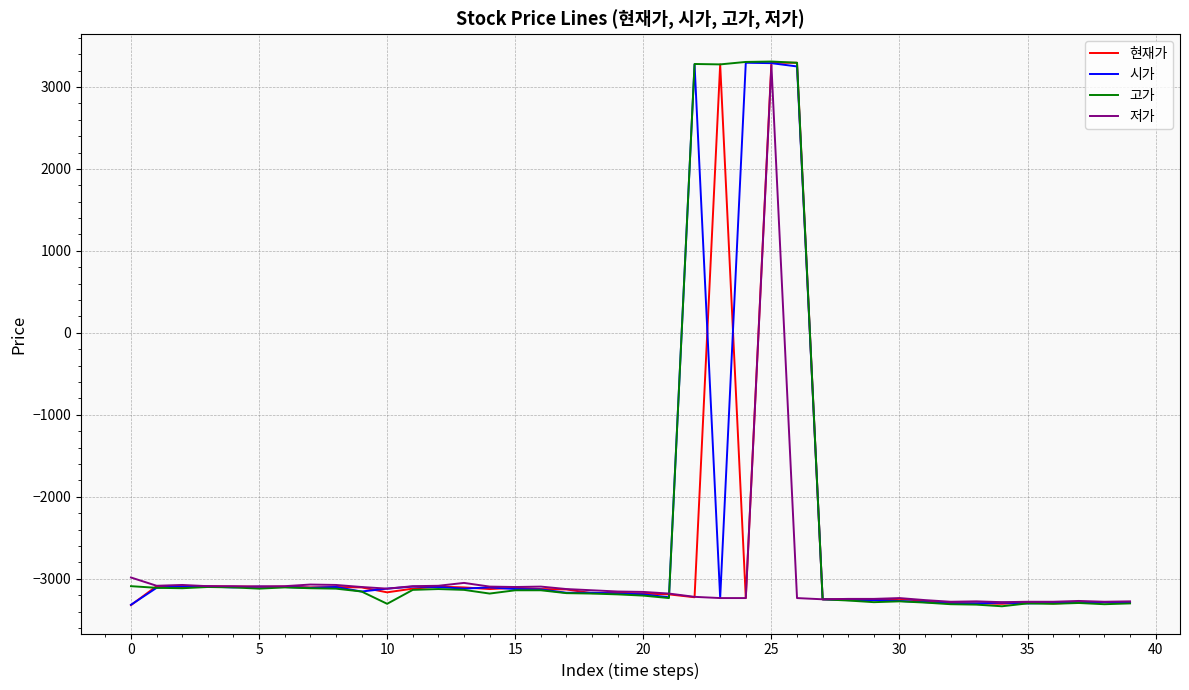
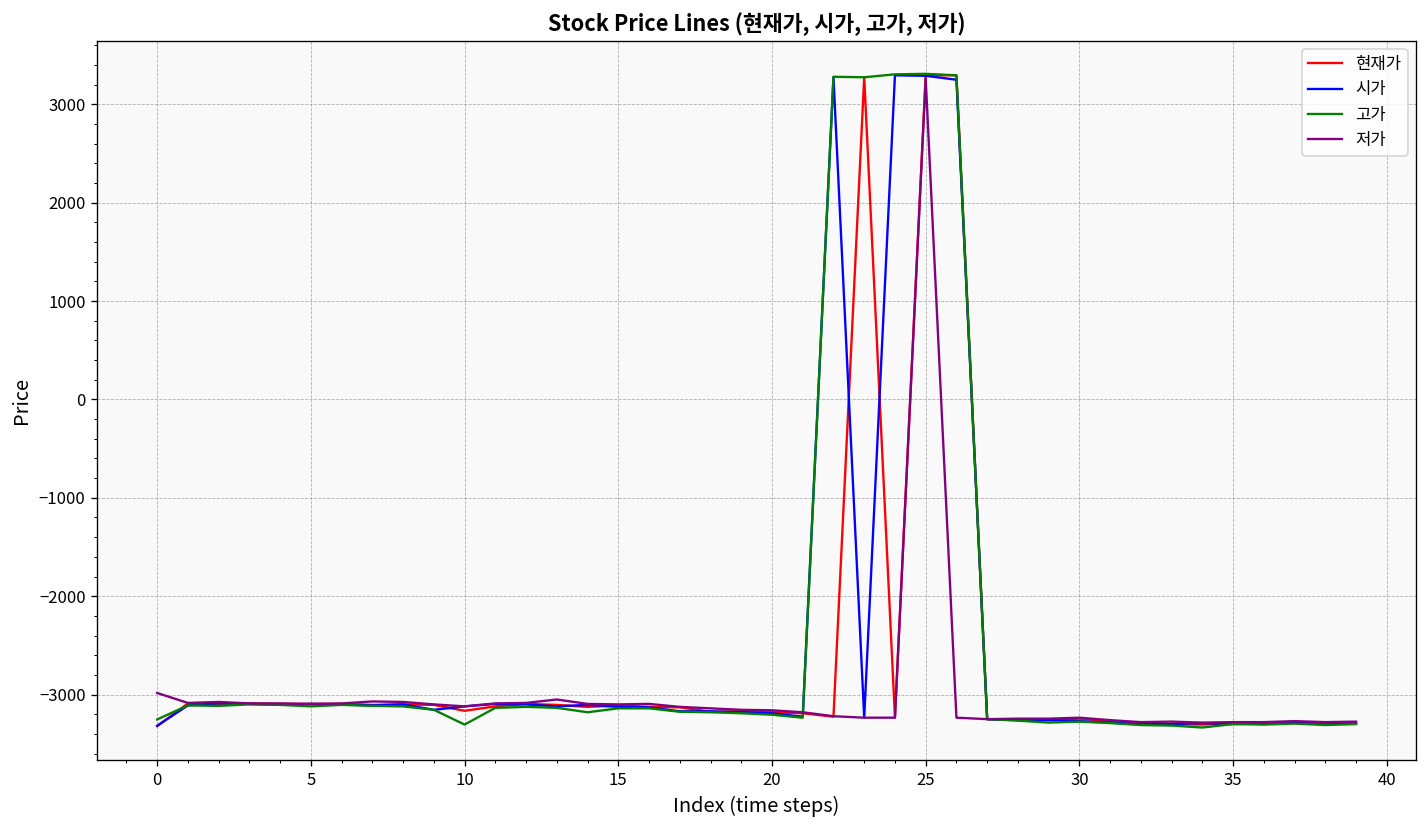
고가, 0: -3100 -> -3300
